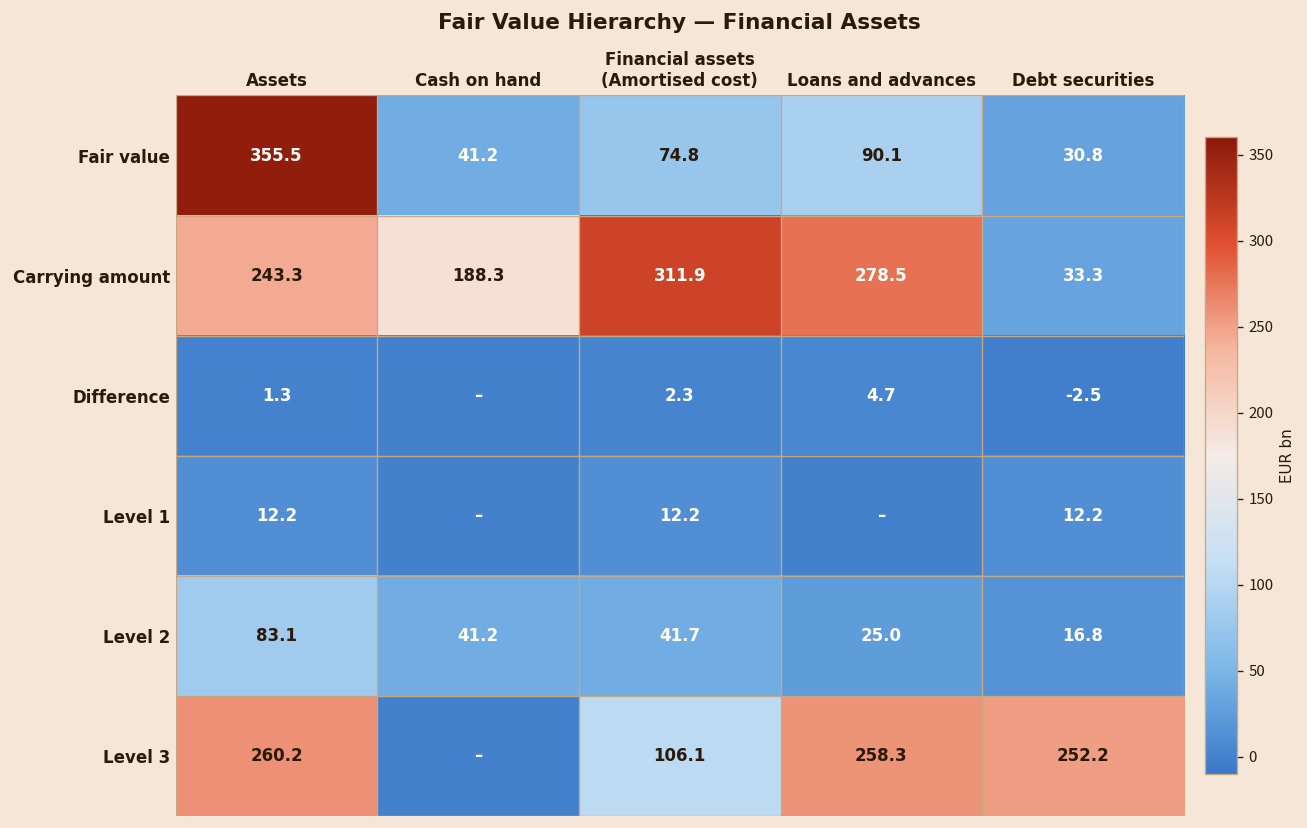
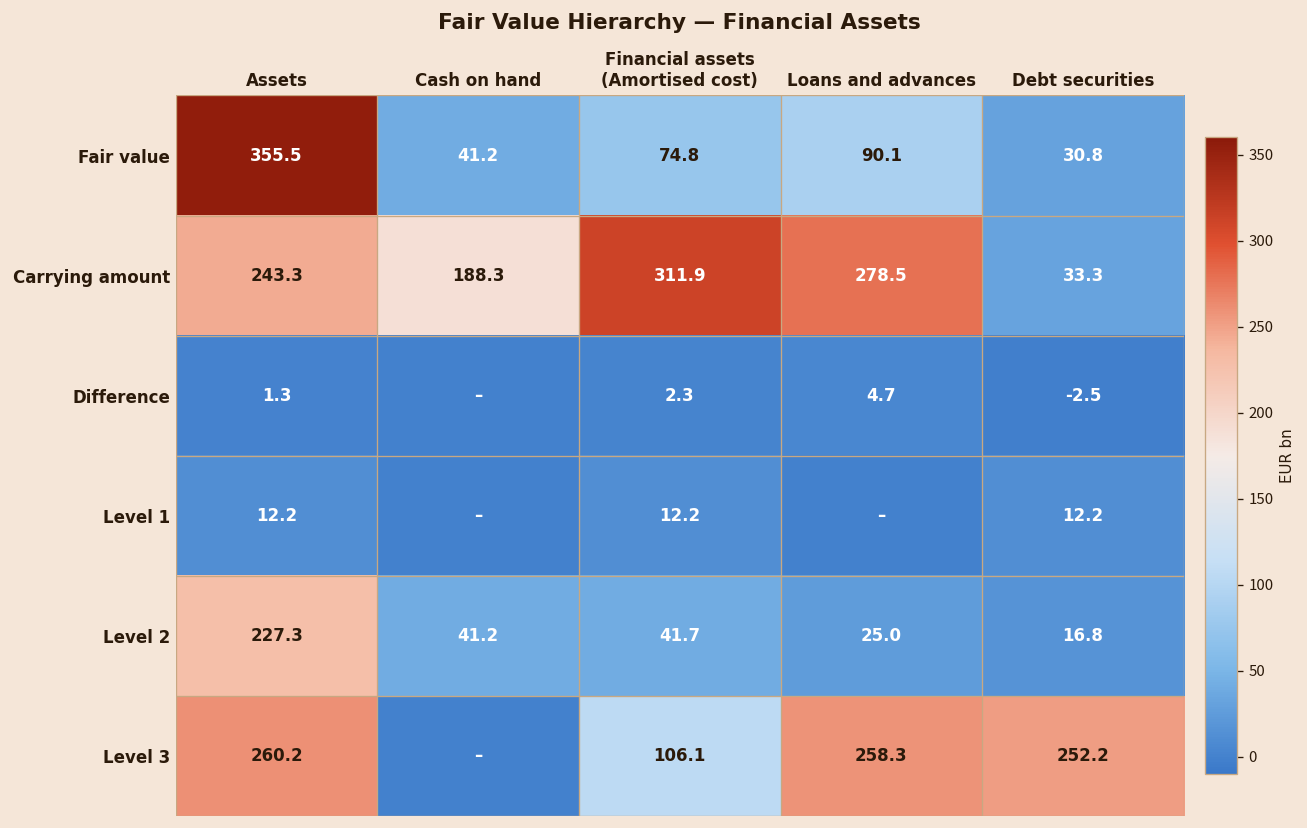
Level 2, Assets: 83.1 -> 227.3
